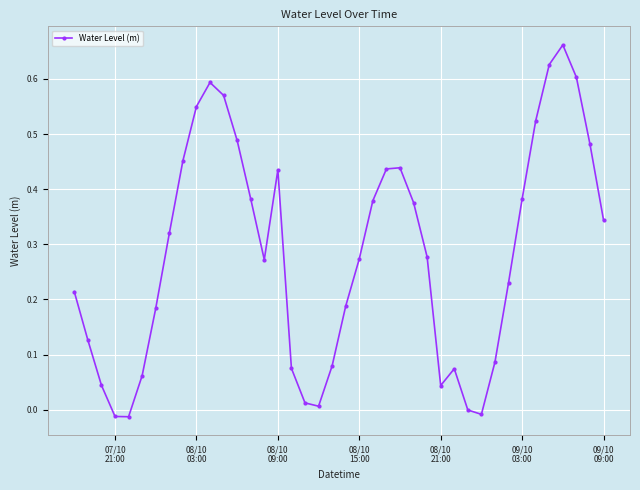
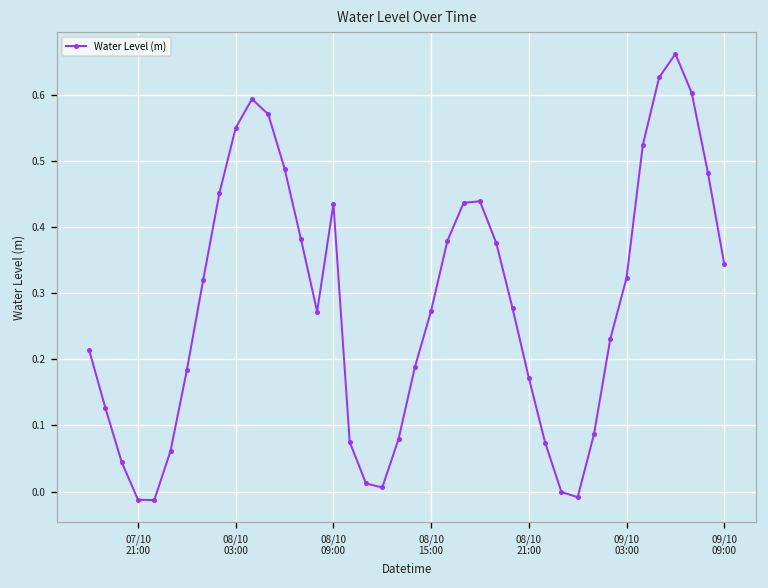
08/10 21:00: 0.04 -> 0.17
09/10 03:00: 0.38 -> 0.32
